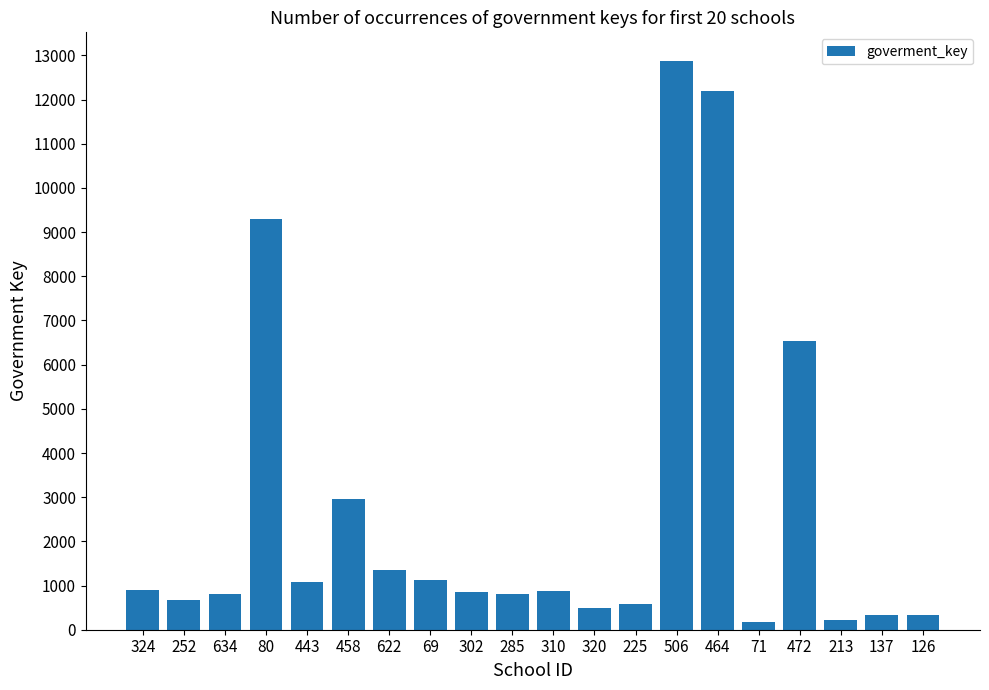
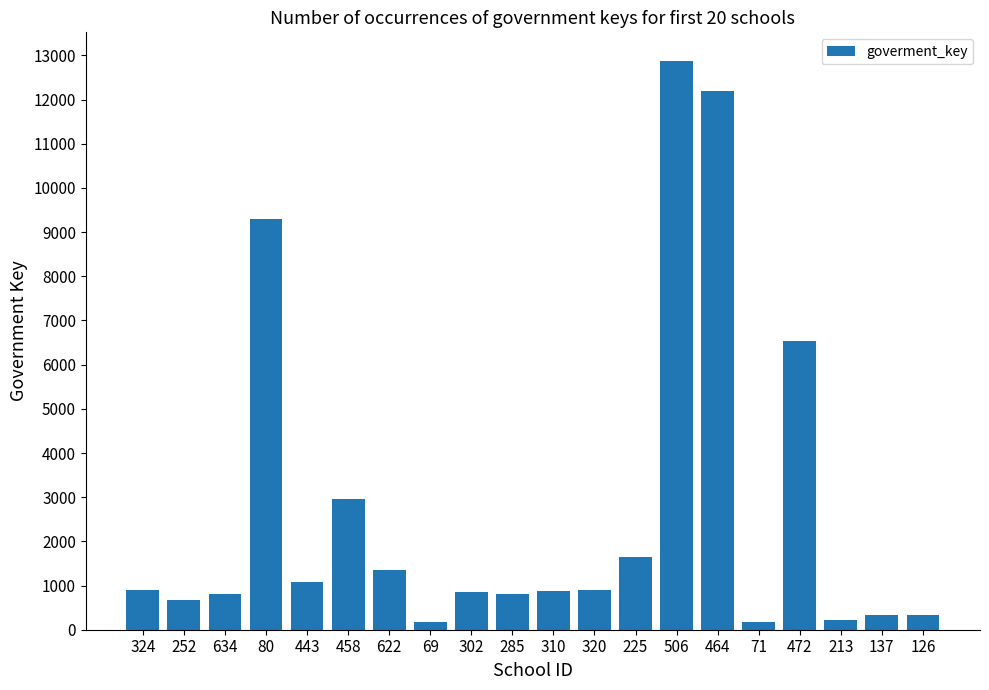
69: 1100 -> 200
320: 500 -> 900
225: 600 -> 1700
